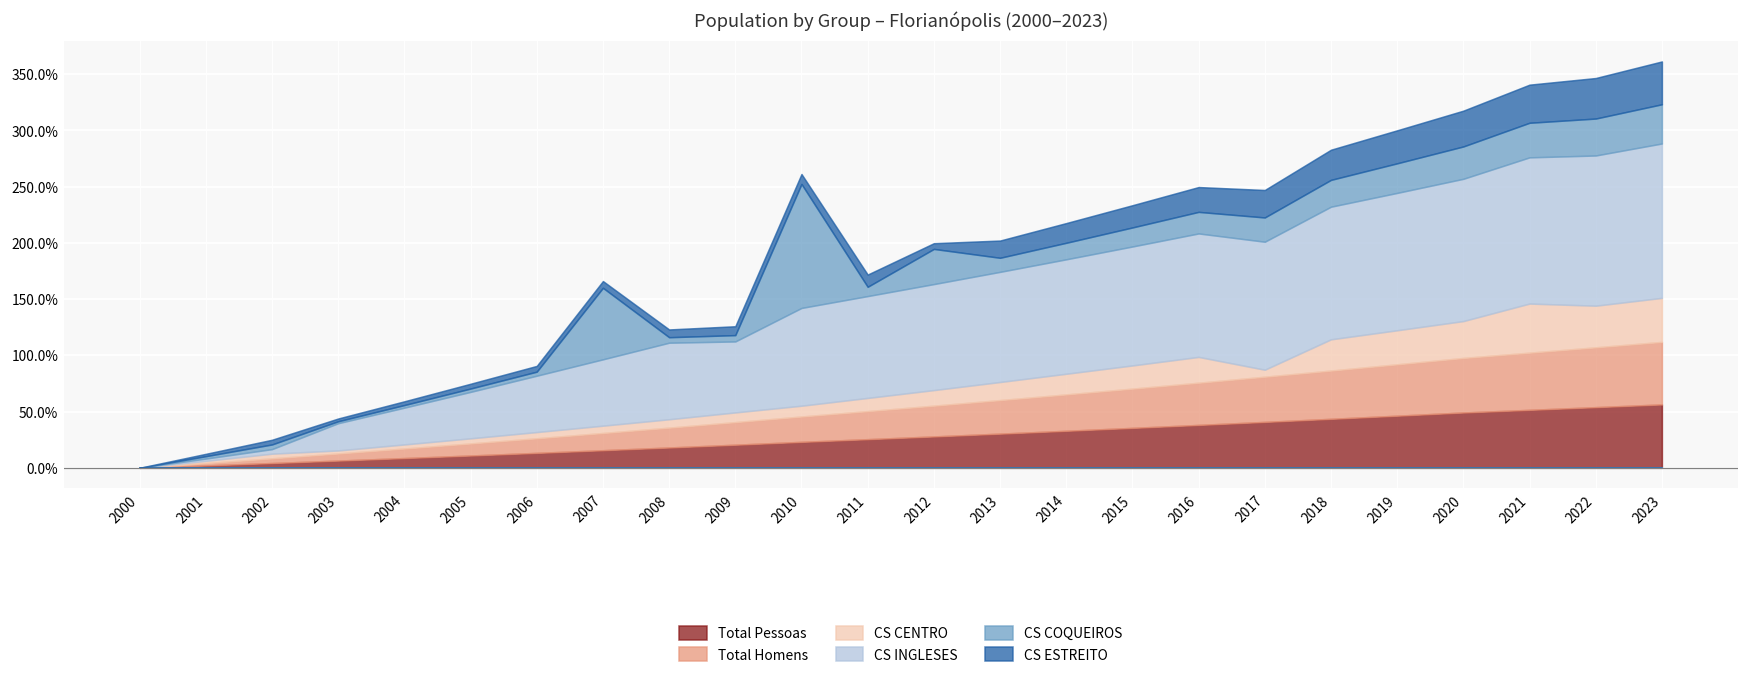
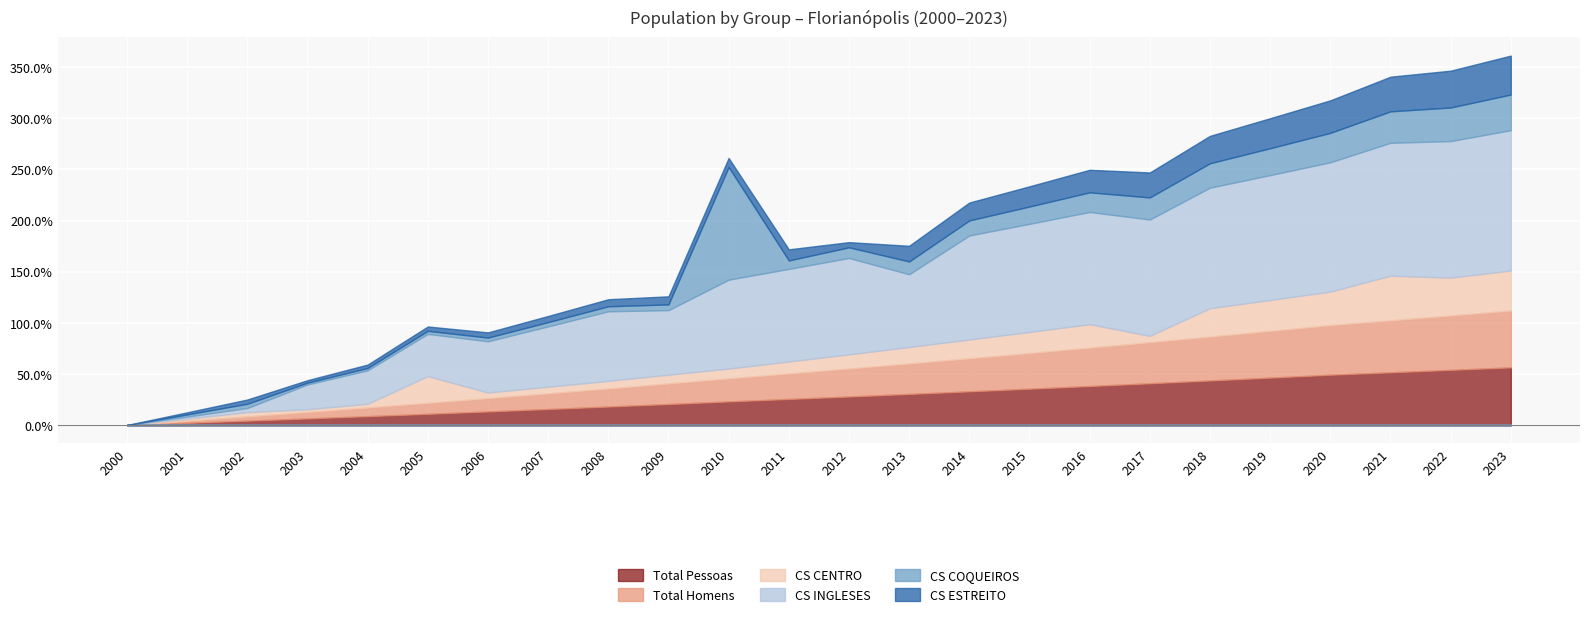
CS CENTRO, 2005: 5% -> 26%
CS COQUEIROS, 2007: 64% -> 4%
CS COQUEIROS, 2012: 31% -> 10%
CS INGLESES, 2013: 98% -> 71%
